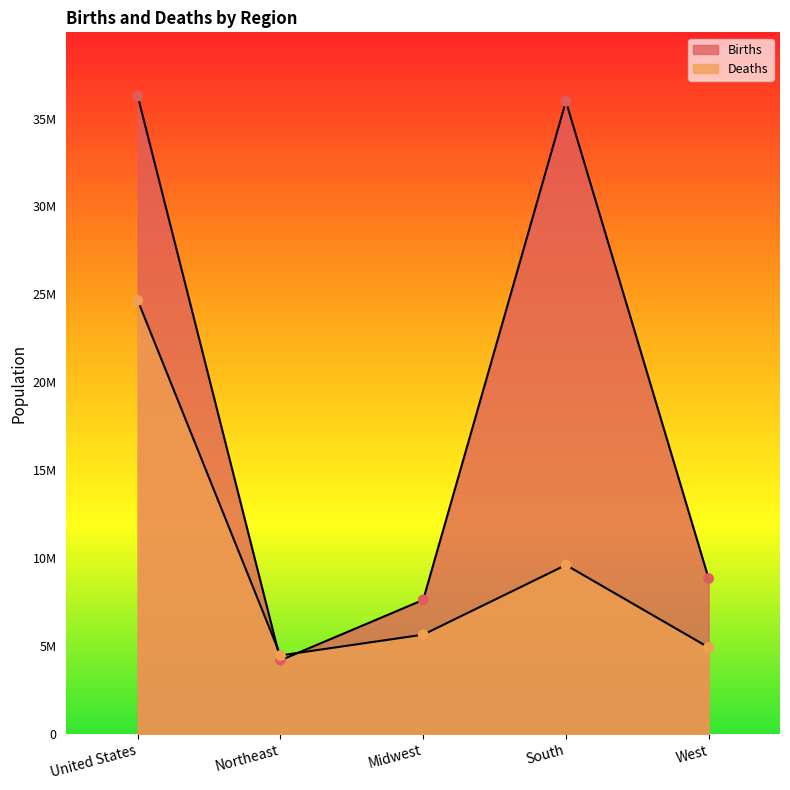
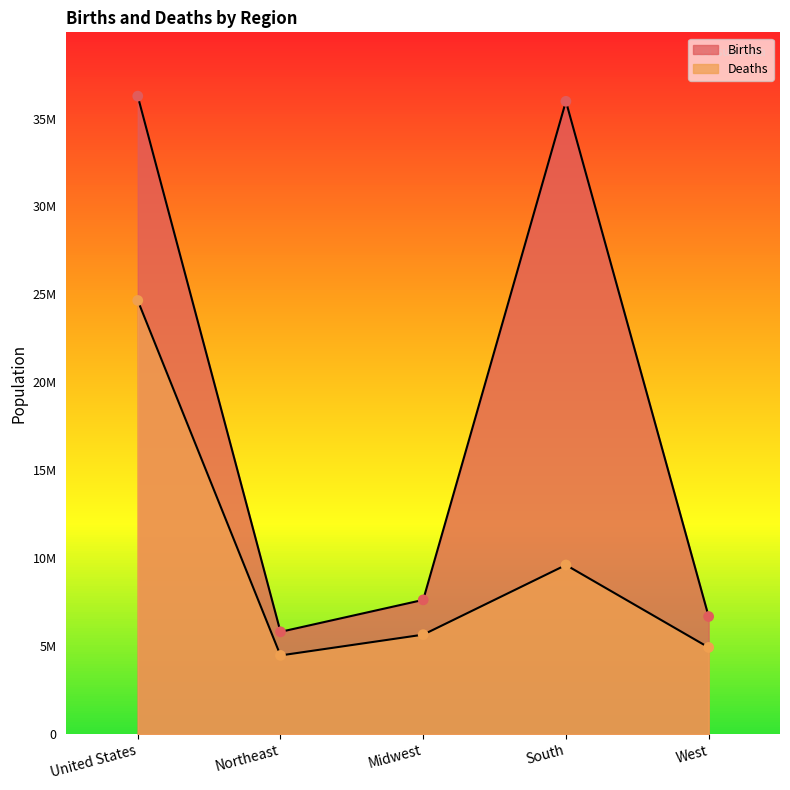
Births, Northeast: 4200000 -> 5800000
Births, West: 8800000 -> 6700000
